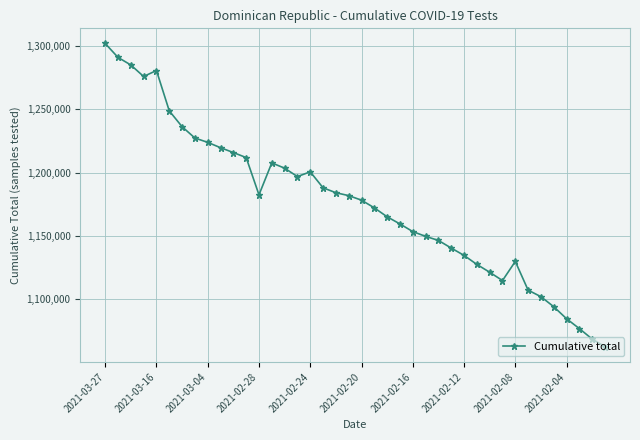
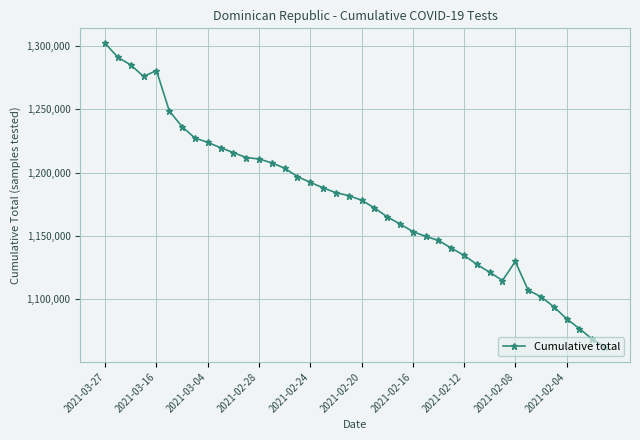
2021-02-28: 1,182,000 -> 1,211,000
2021-02-24: 1,201,000 -> 1,192,000
